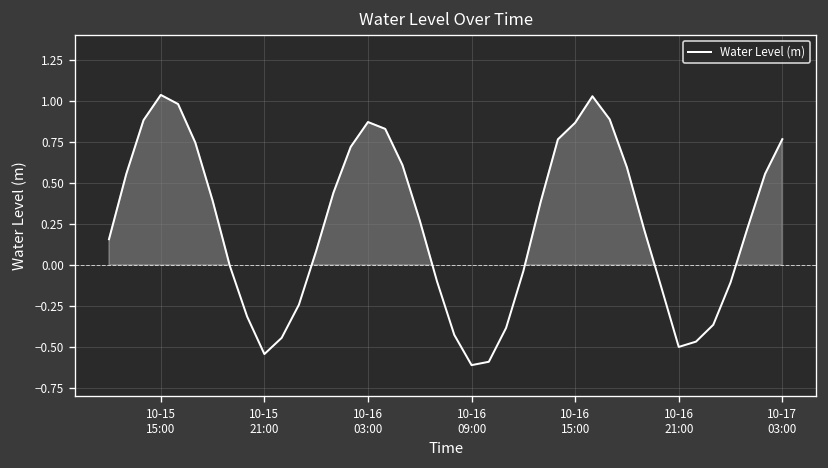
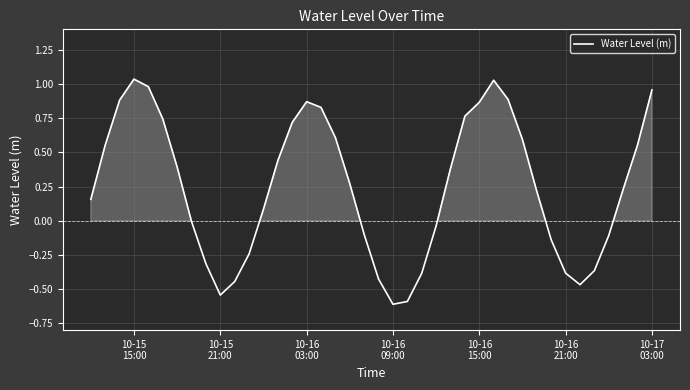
10-16 21:00: -0.50 -> -0.38
10-17 03:00: 0.77 -> 0.96
